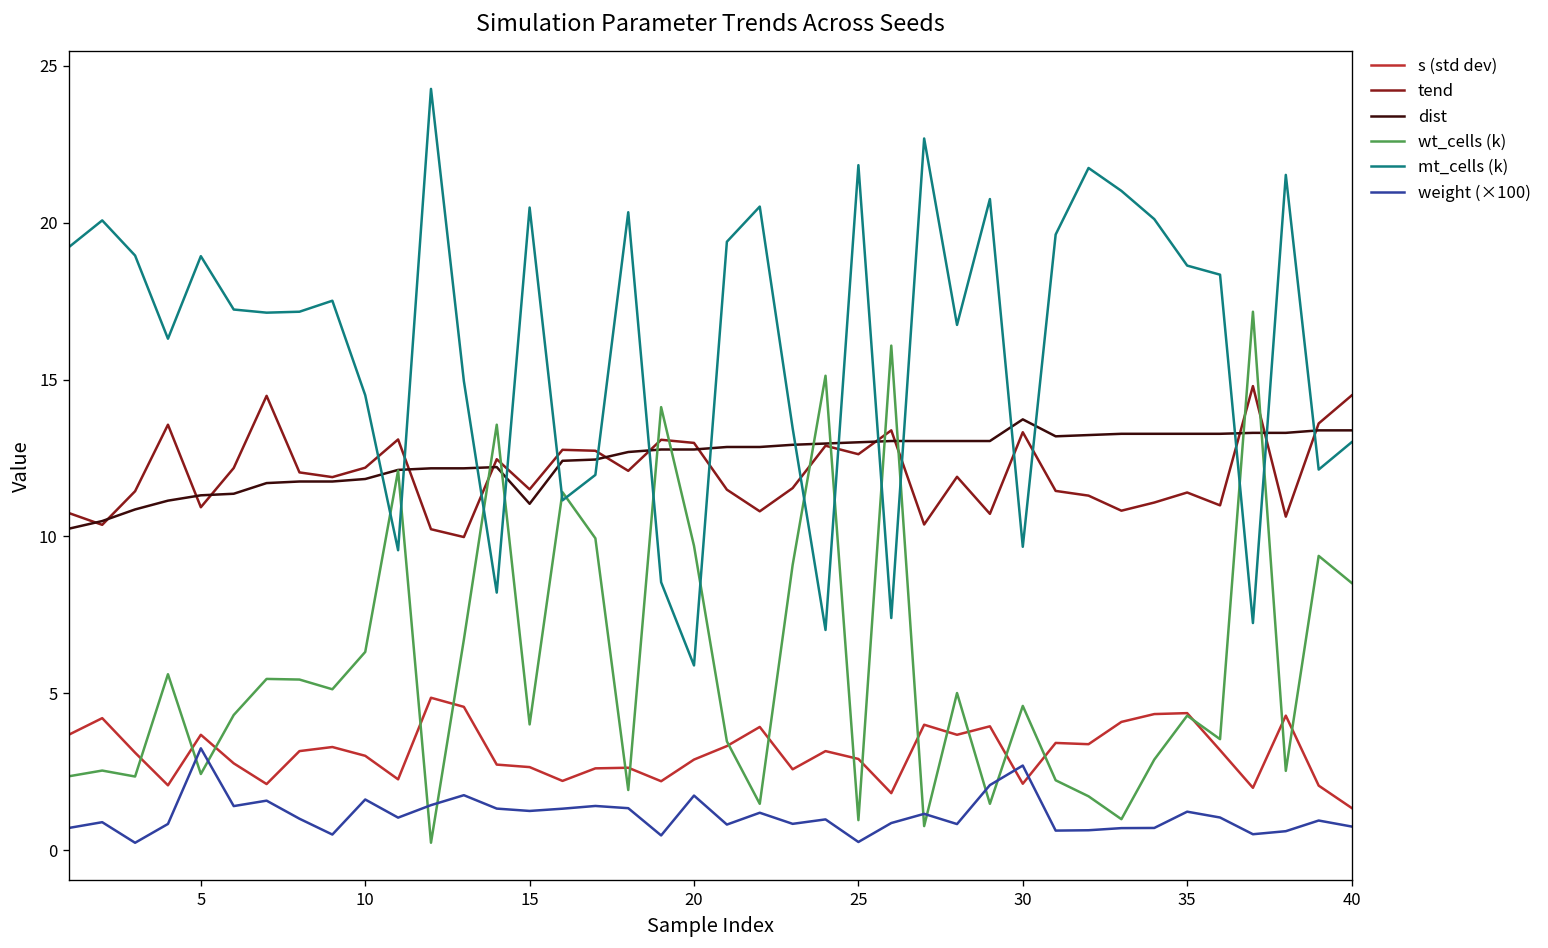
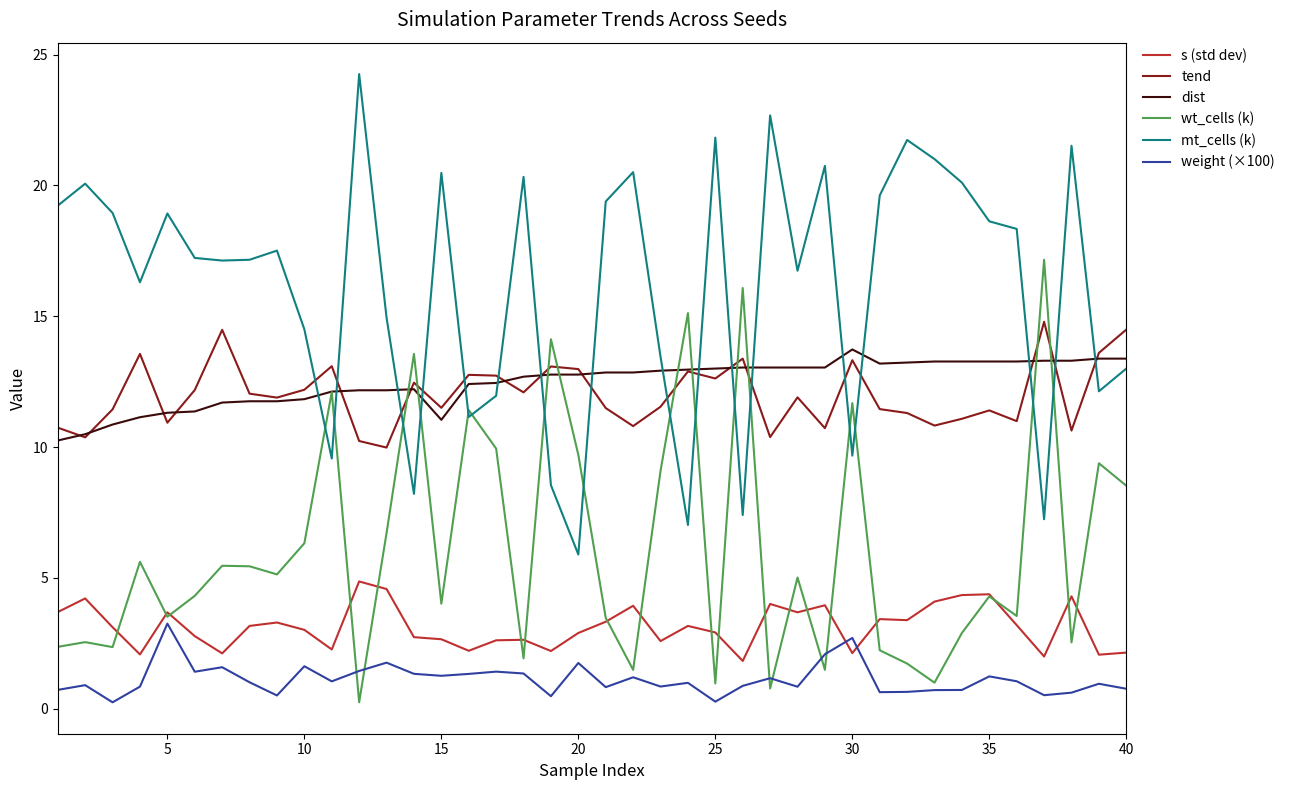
wt_cells (k), 5: 2.4 -> 3.5
wt_cells (k), 30: 4.6 -> 11.7
s (std dev), 40: 1.4 -> 2.1
